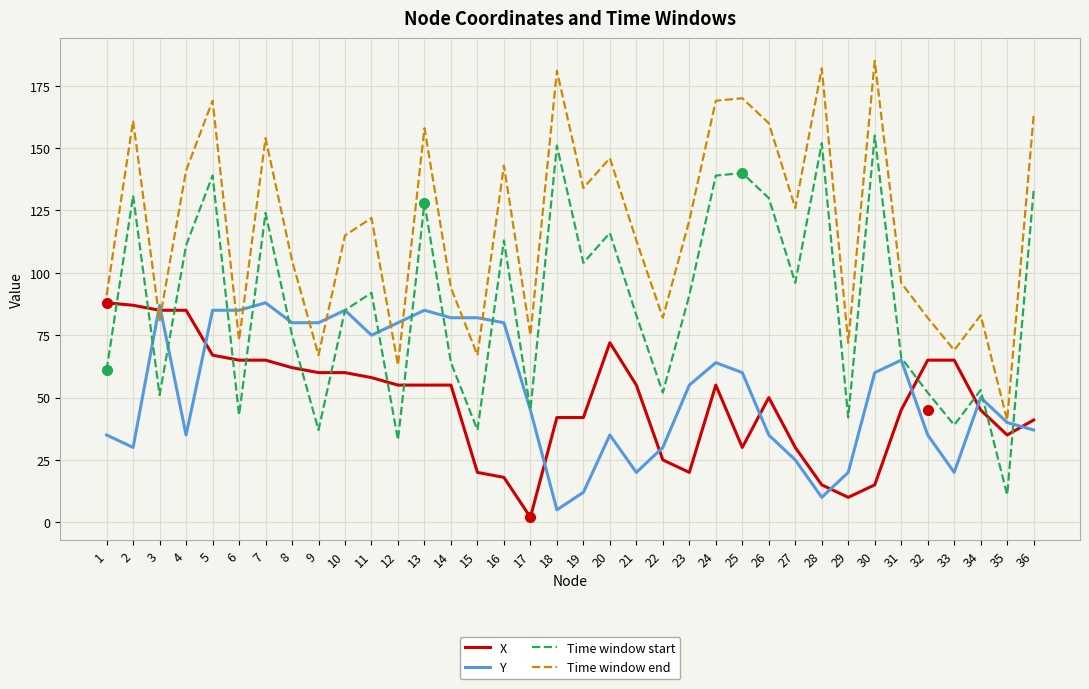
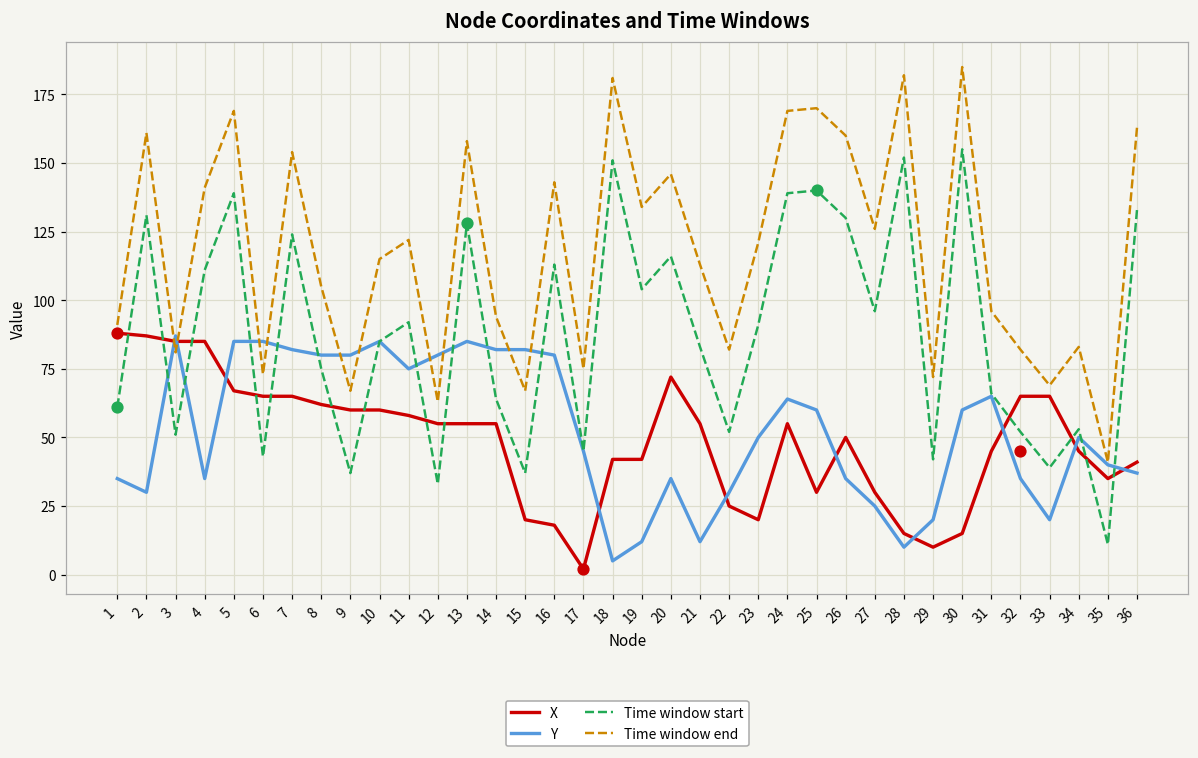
Y, 7: 88 -> 82
Y, 21: 20 -> 12
Y, 23: 55 -> 50
